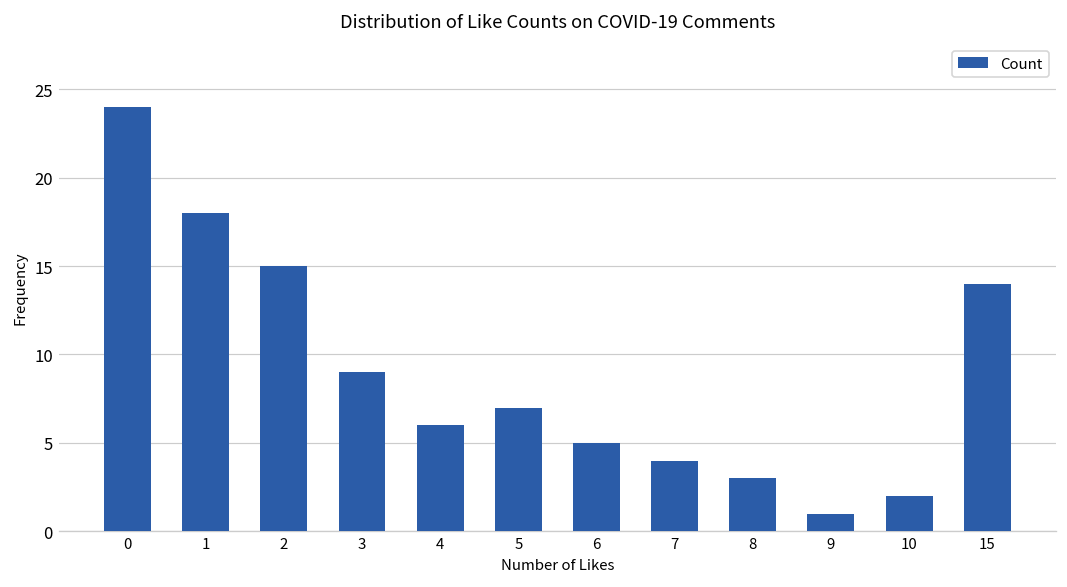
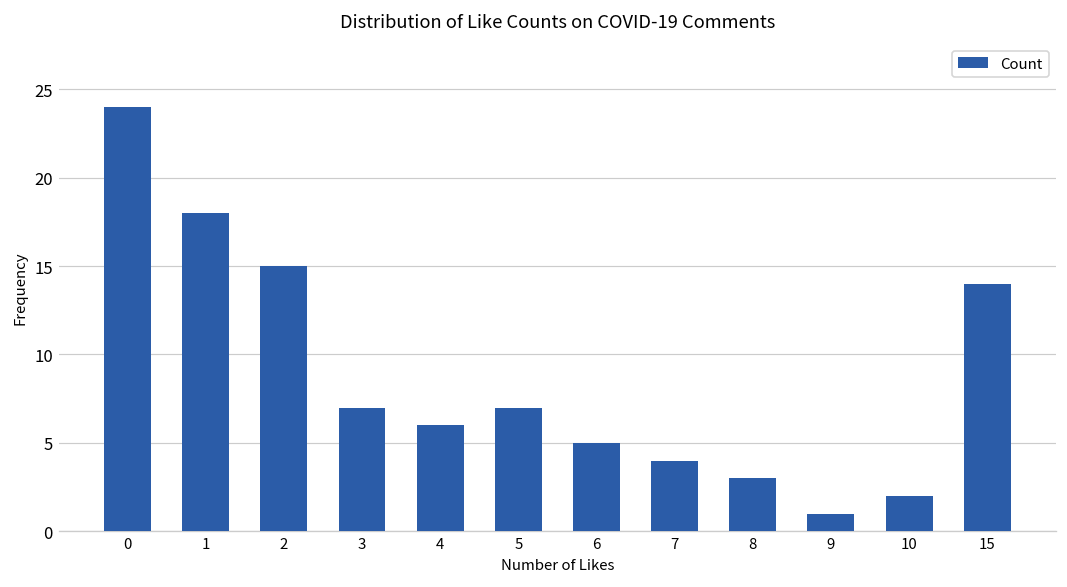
3: 9 -> 7
